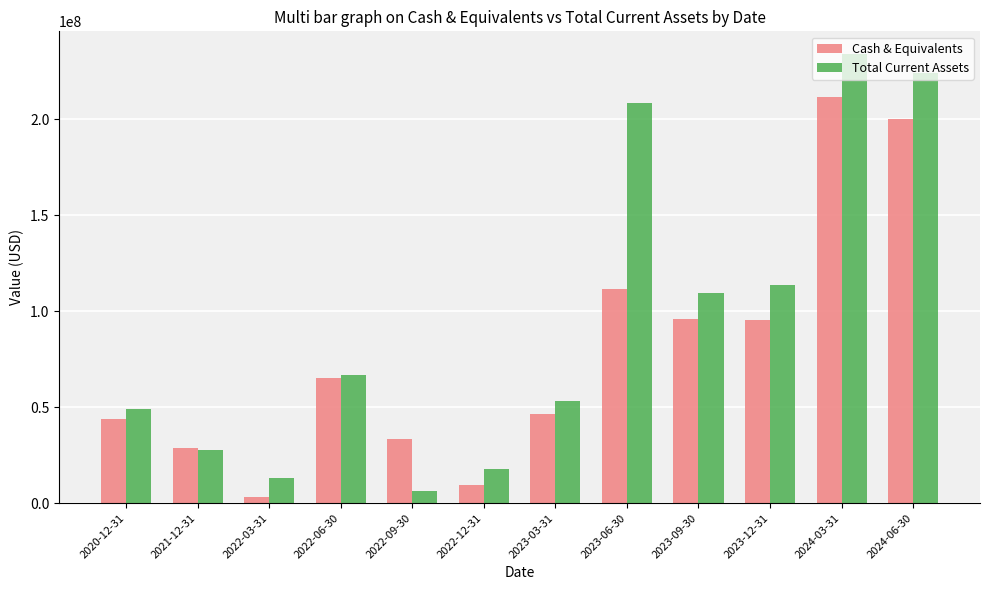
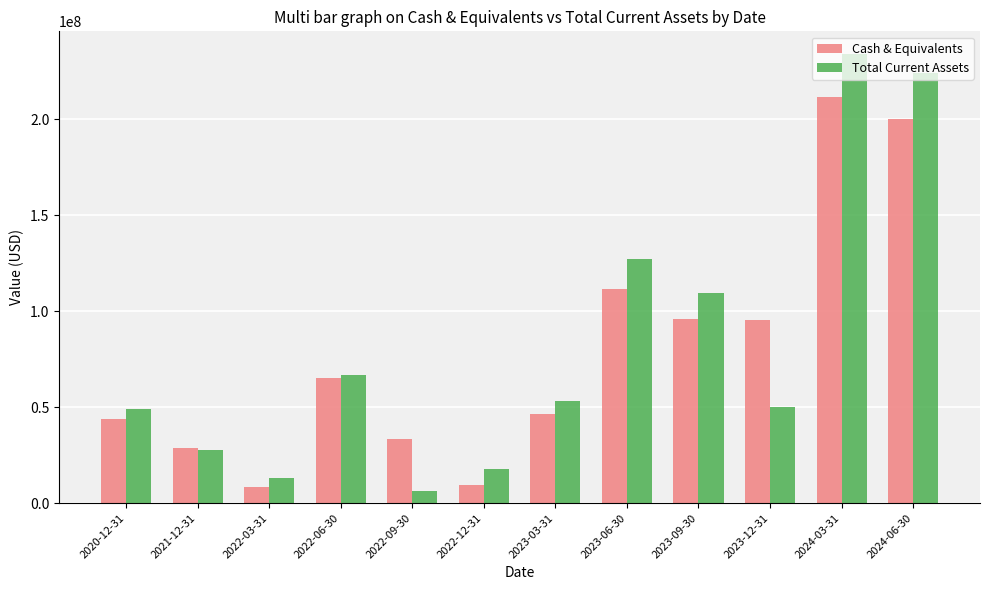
Cash & Equivalents, 2022-03-31: 3000000 -> 8000000
Total Current Assets, 2023-06-30: 209000000 -> 127000000
Total Current Assets, 2023-12-31: 114000000 -> 50000000
